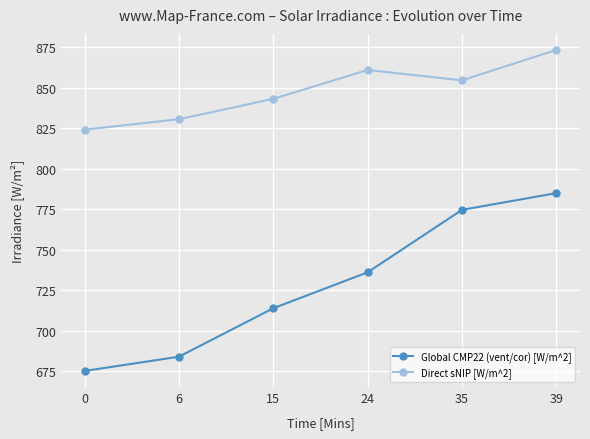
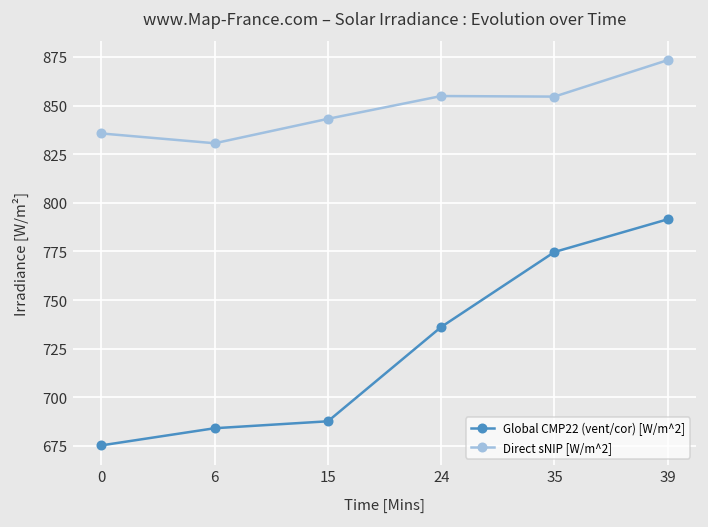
Direct sNIP [W/m^2], 0: 824 -> 836
Global CMP22 (vent/cor) [W/m^2], 15: 714 -> 688
Direct sNIP [W/m^2], 24: 861 -> 855
Global CMP22 (vent/cor) [W/m^2], 39: 785 -> 792
